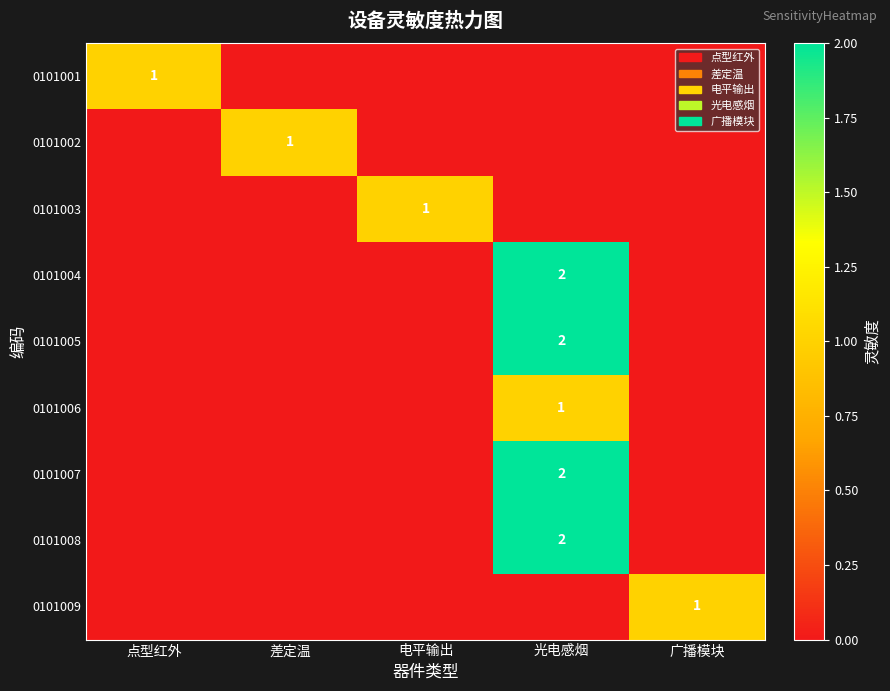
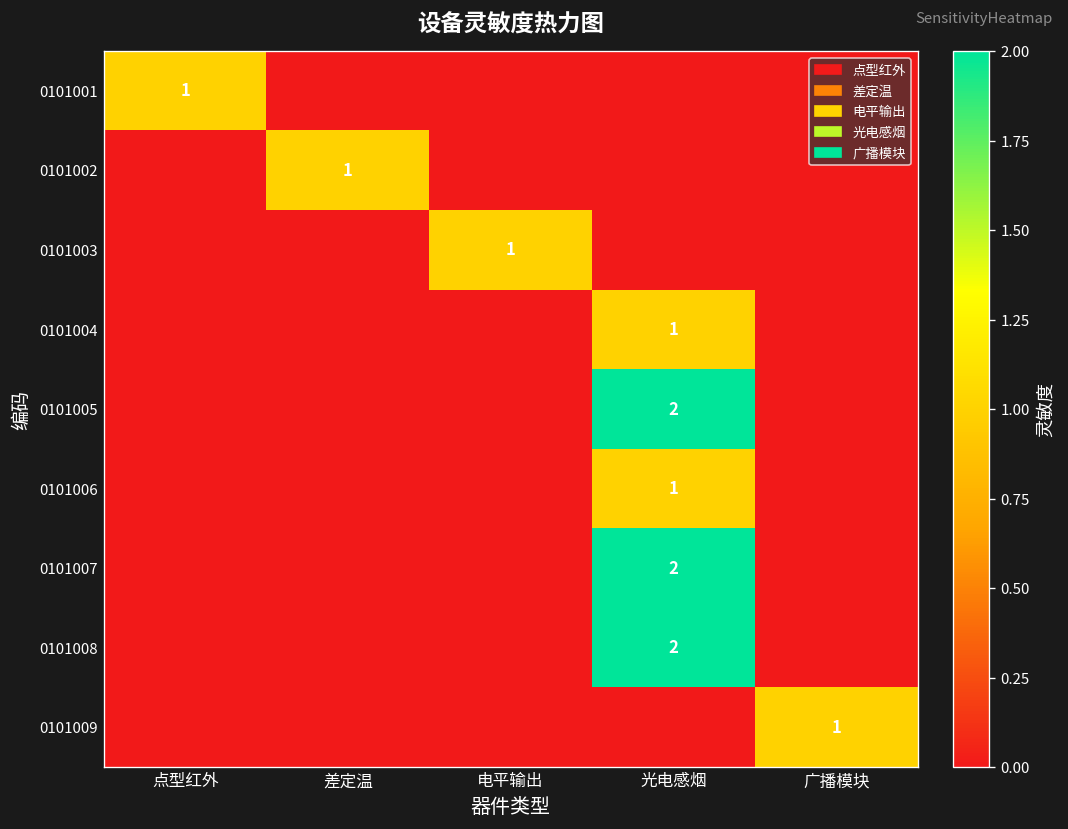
0101004, 光电感烟: 2 -> 1
